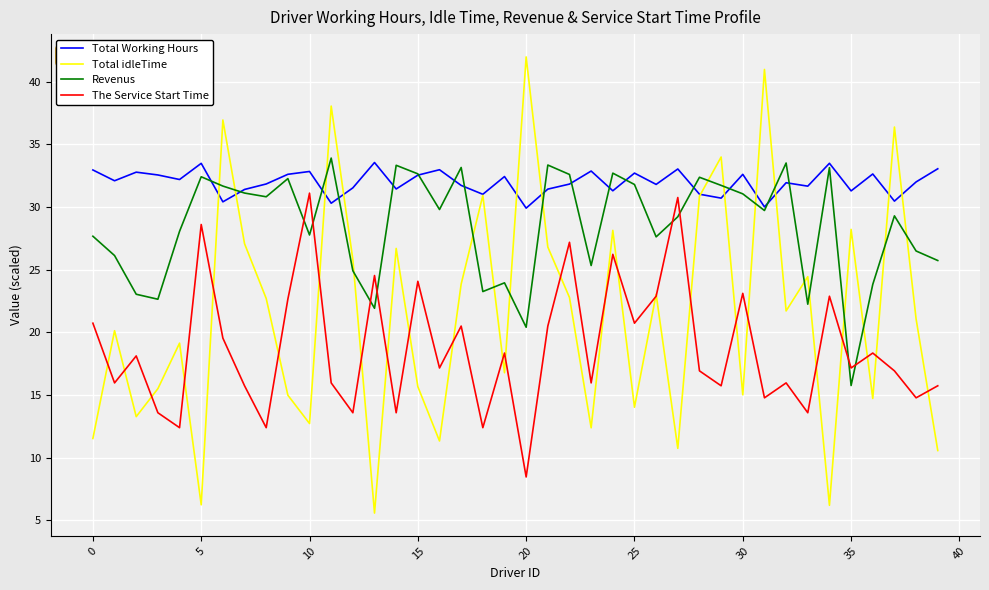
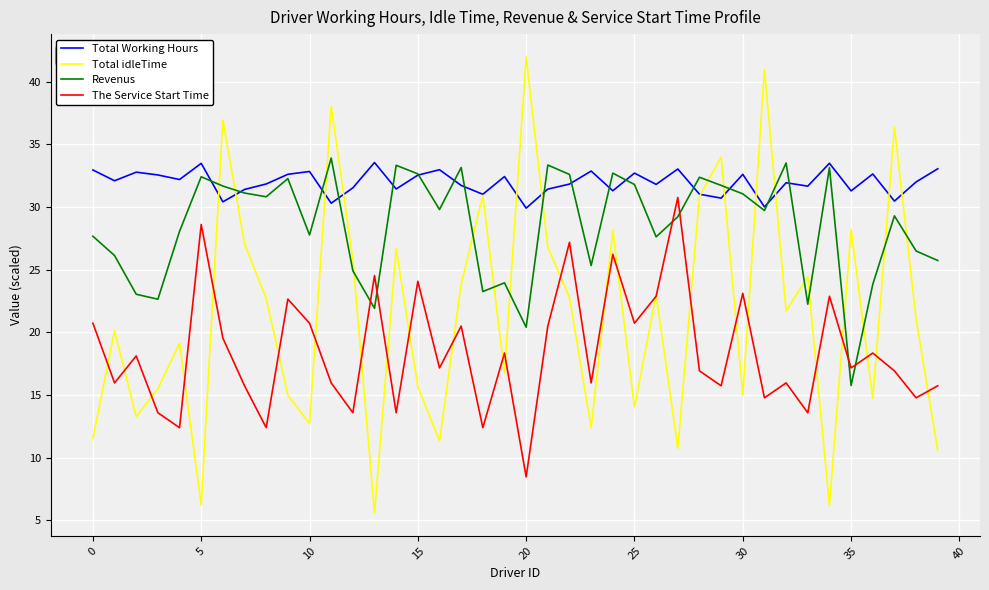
The Service Start Time, 10: 31.1 -> 20.7
